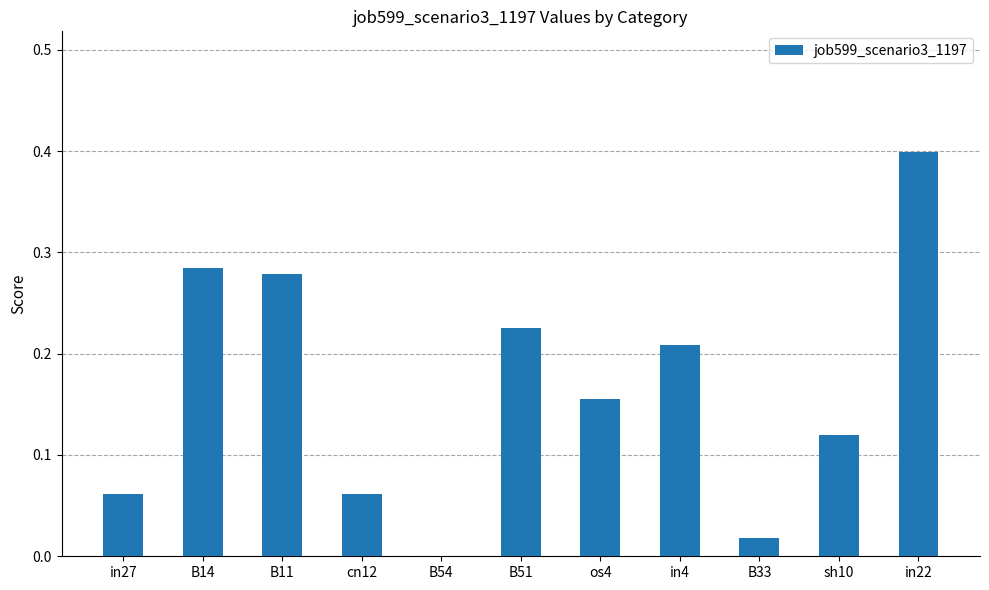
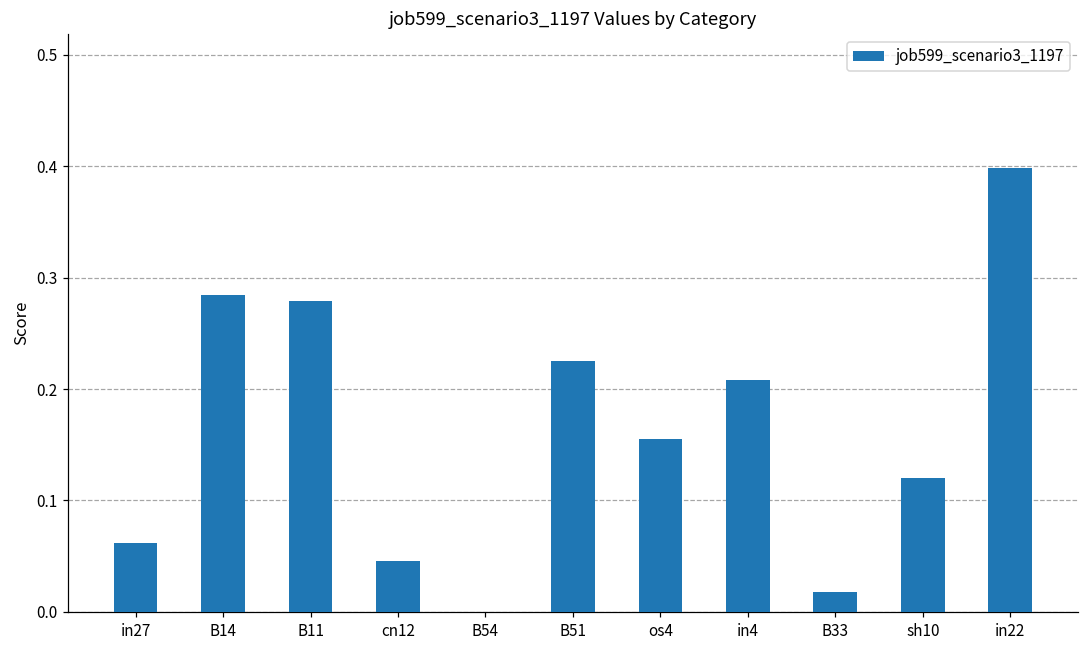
cn12: 0.062 -> 0.045
